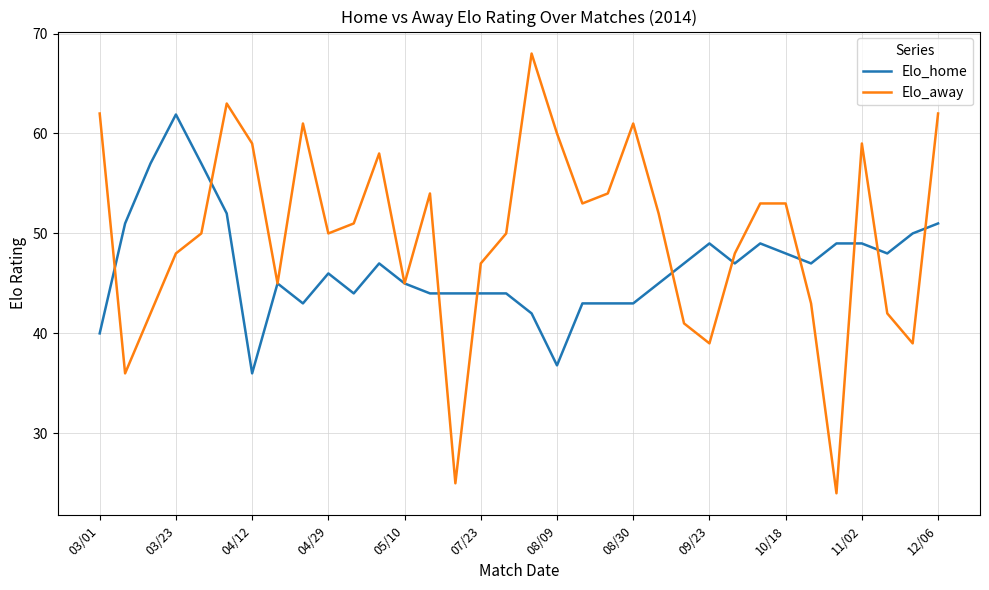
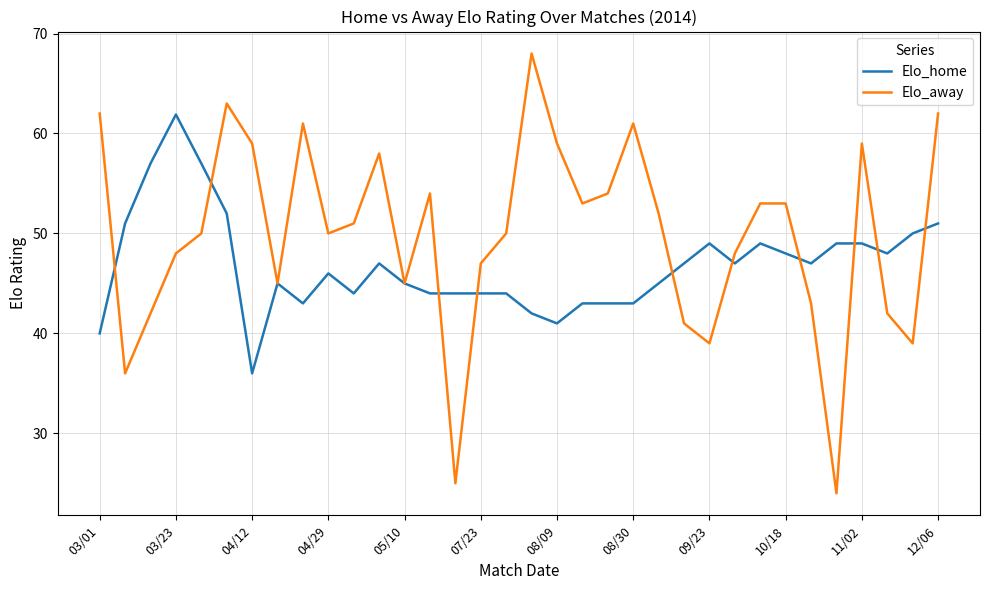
Elo_home, 08/09: 37 -> 41
Elo_away, 08/09: 60 -> 59
